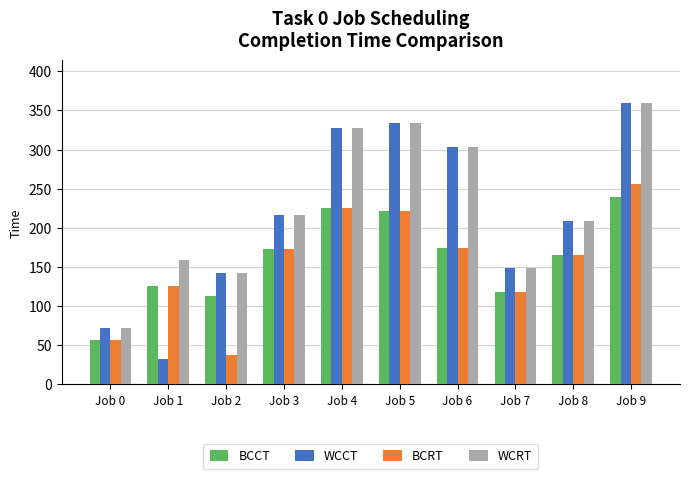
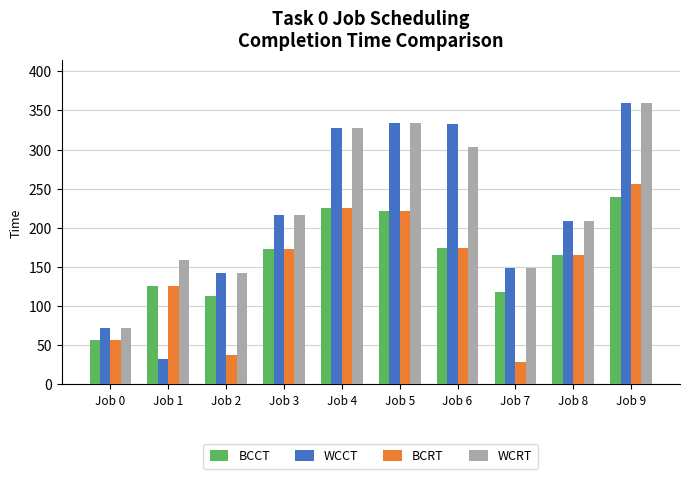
WCCT, Job 6: 300 -> 330
BCRT, Job 7: 120 -> 30
